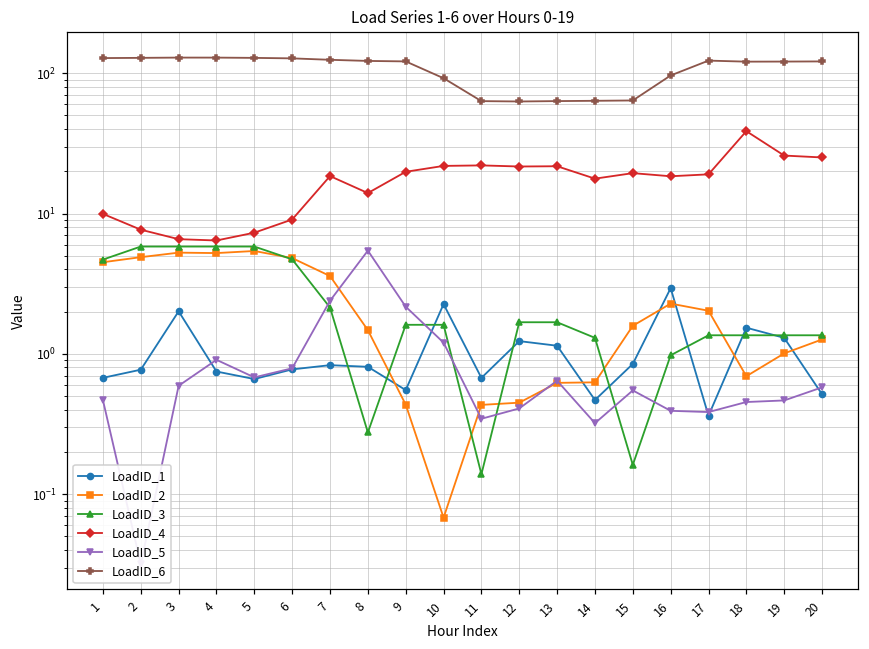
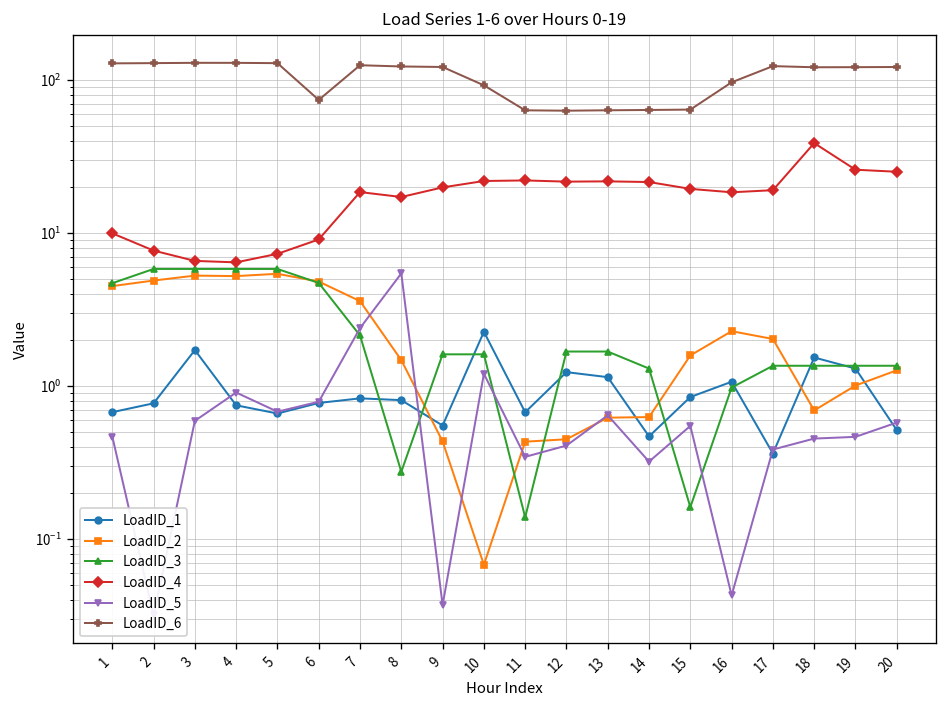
LoadID_1, 3: 2.0 -> 1.7
LoadID_6, 6: 130 -> 70
LoadID_4, 8: 14 -> 17
LoadID_5, 9: 2.2 -> 0.037
LoadID_4, 14: 18 -> 22
LoadID_1, 16: 2.9 -> 1.1
LoadID_5, 16: 0.39 -> 0.043
